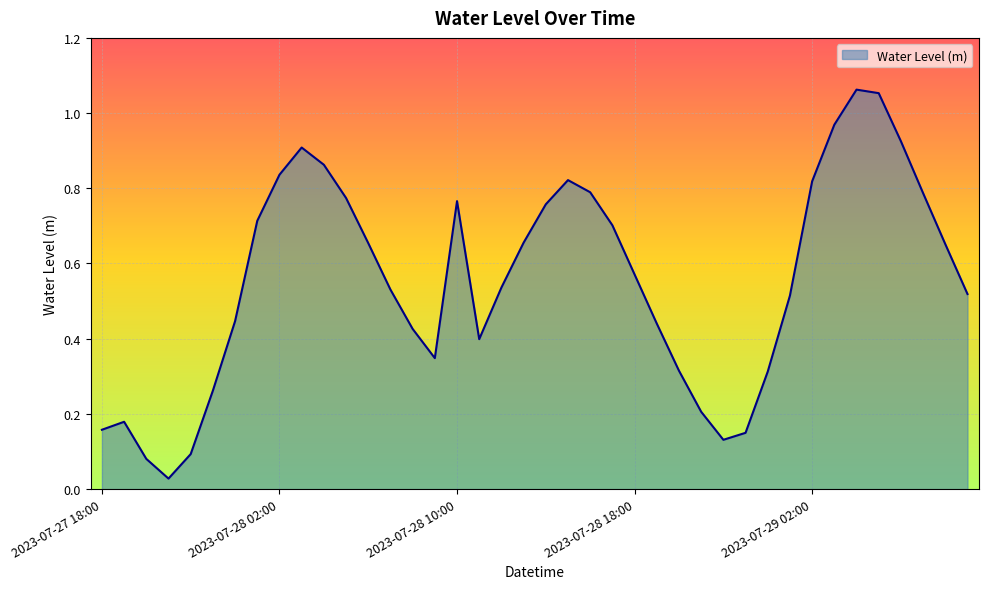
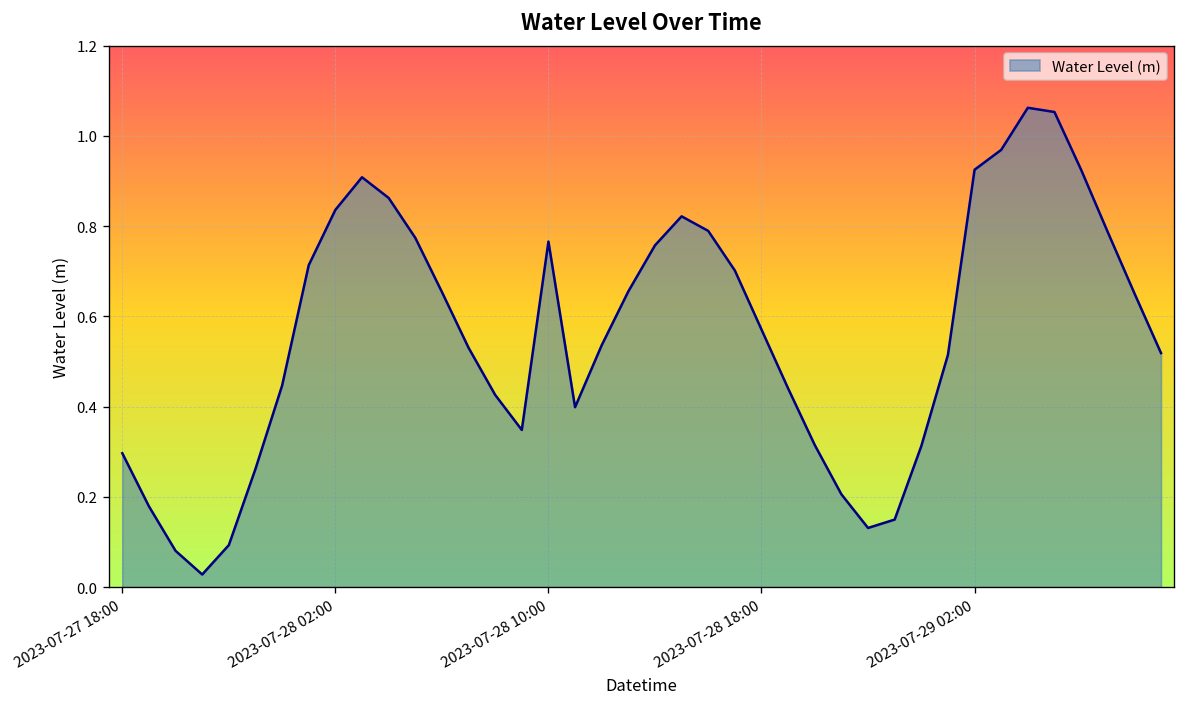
2023-07-27 18:00: 0.16 -> 0.30
2023-07-29 02:00: 0.82 -> 0.93
